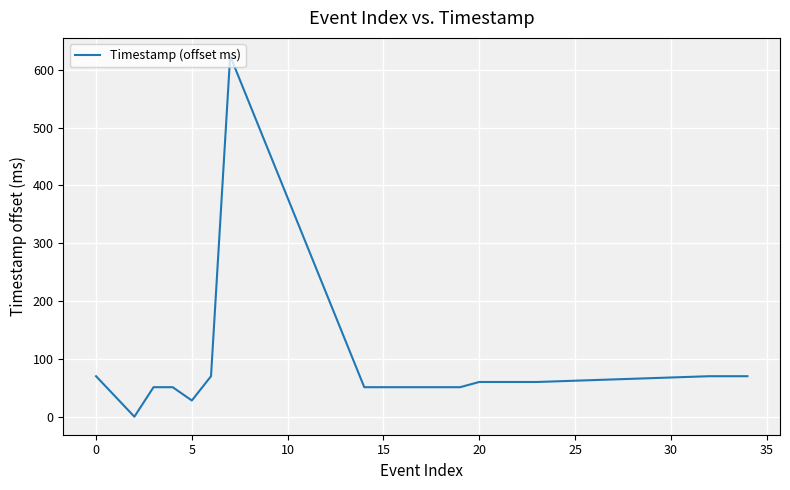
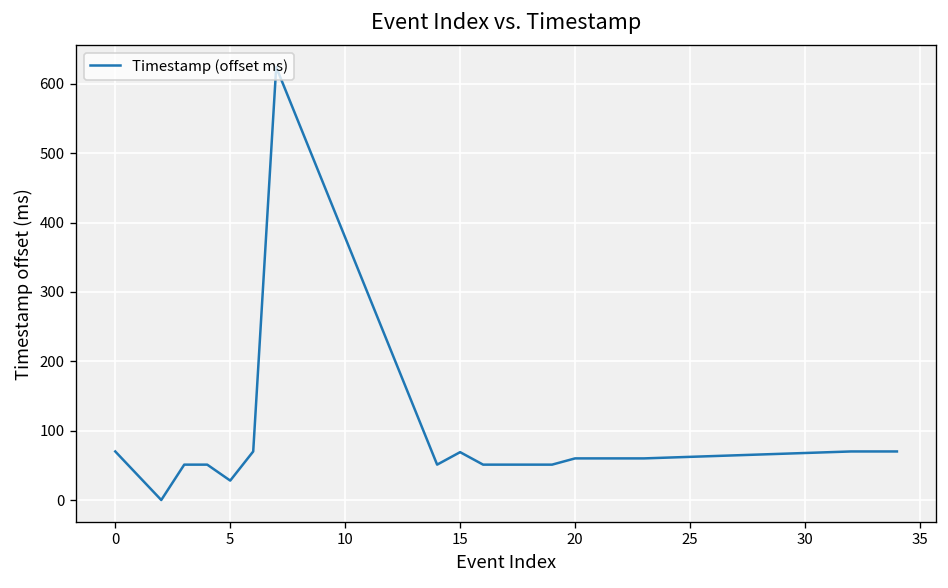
15: 50 -> 70
